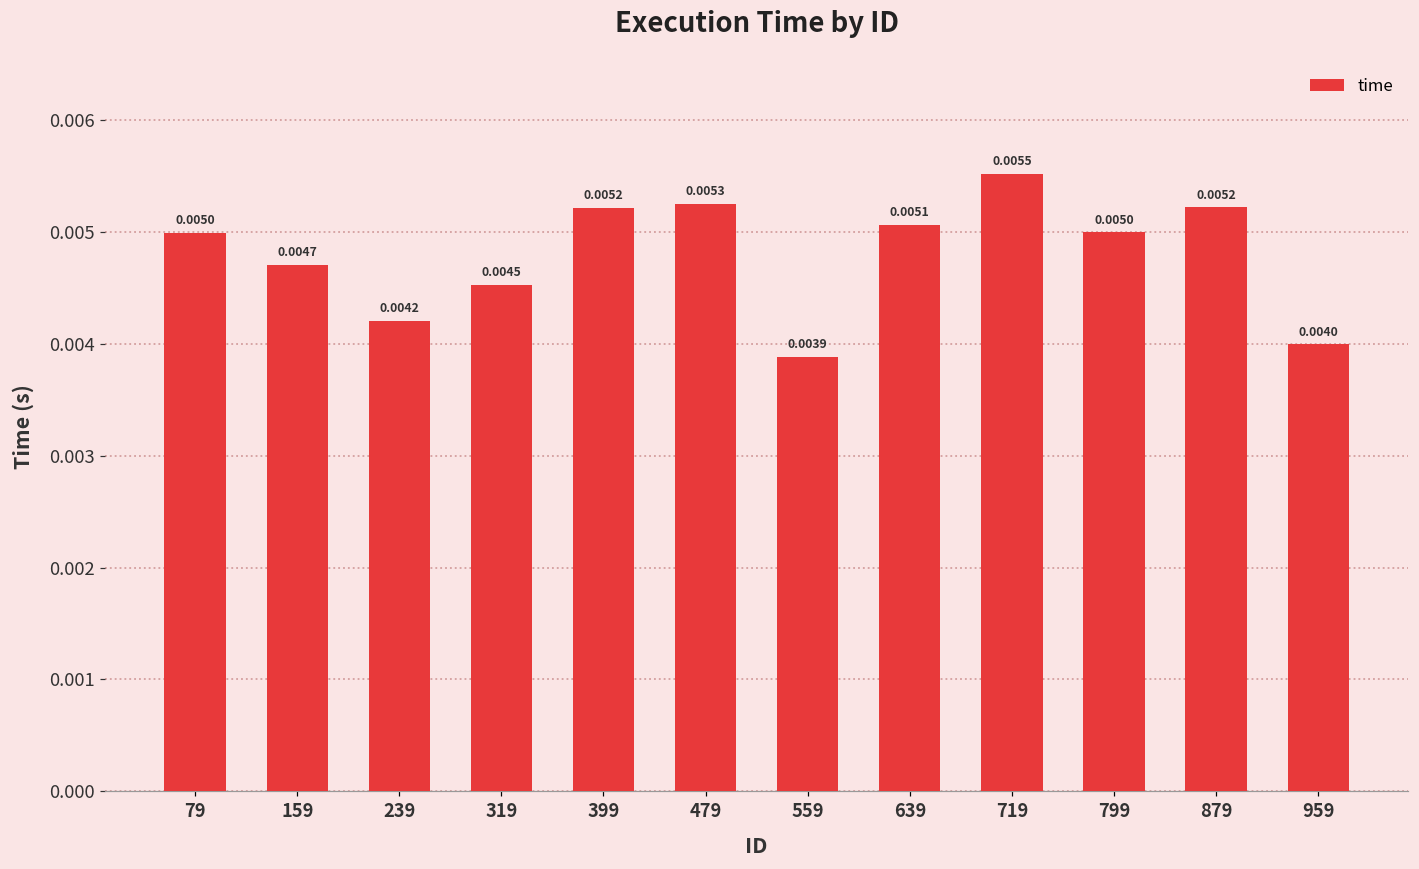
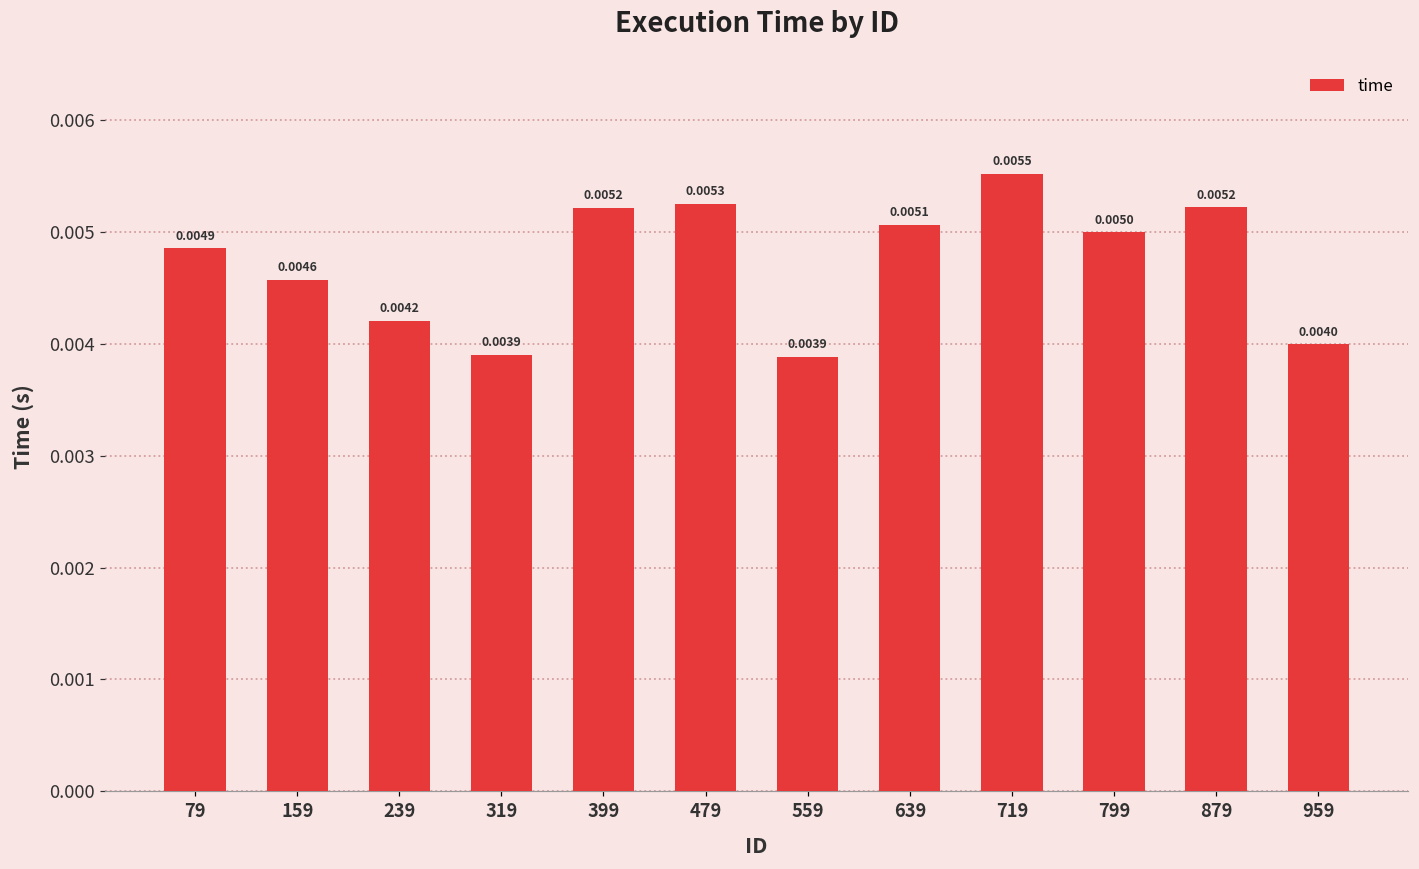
79: 0.0050 -> 0.0049
159: 0.0047 -> 0.0046
319: 0.0045 -> 0.0039
